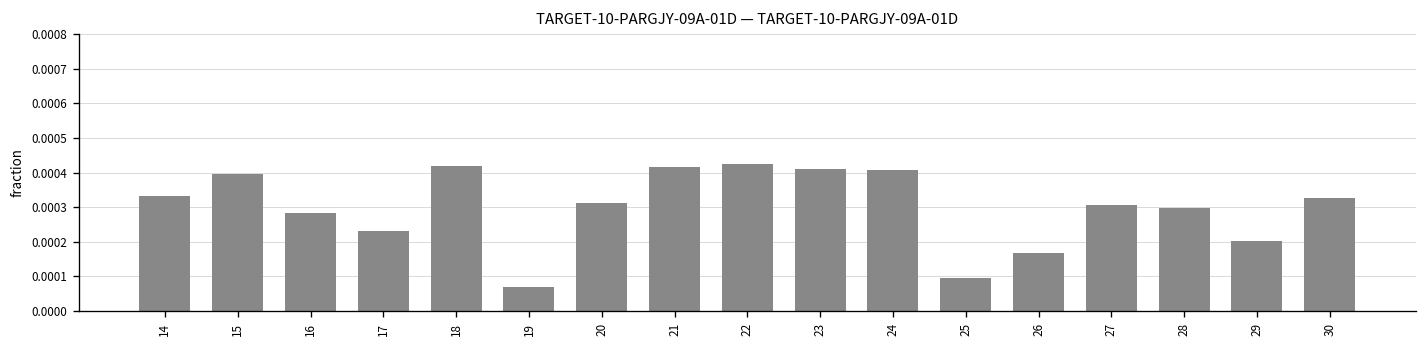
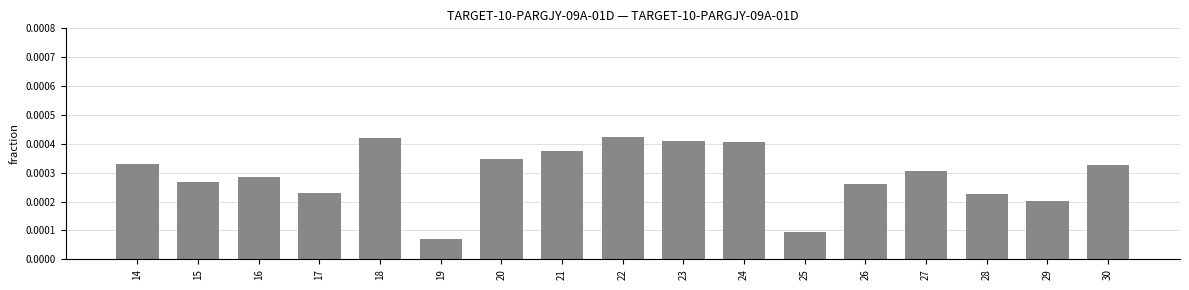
15: 0.00039 -> 0.00027
20: 0.00031 -> 0.00035
21: 0.00041 -> 0.00038
26: 0.00017 -> 0.00026
28: 0.00030 -> 0.00023
